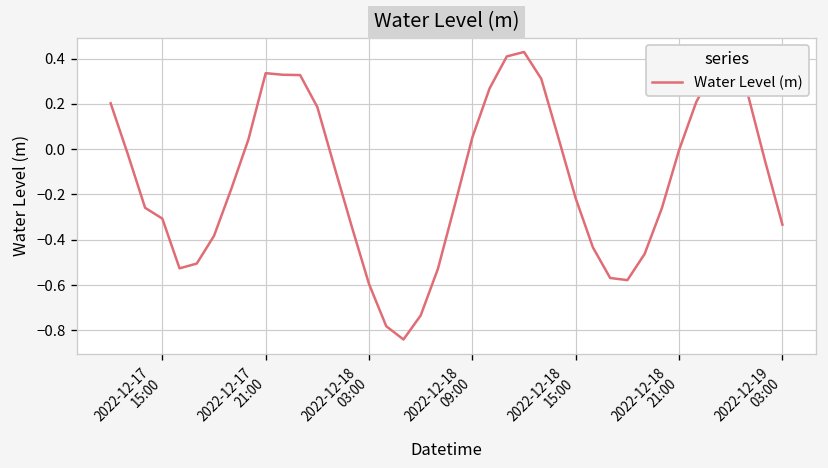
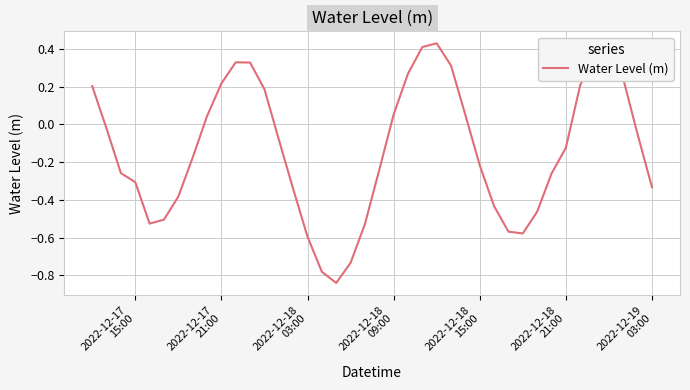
2022-12-17 21:00: 0.34 -> 0.22
2022-12-18 21:00: 0.00 -> -0.12
